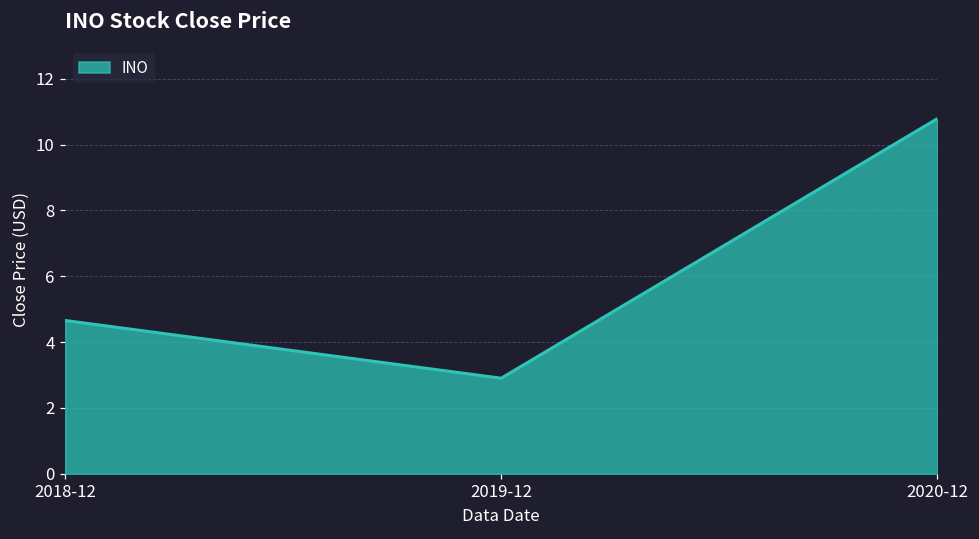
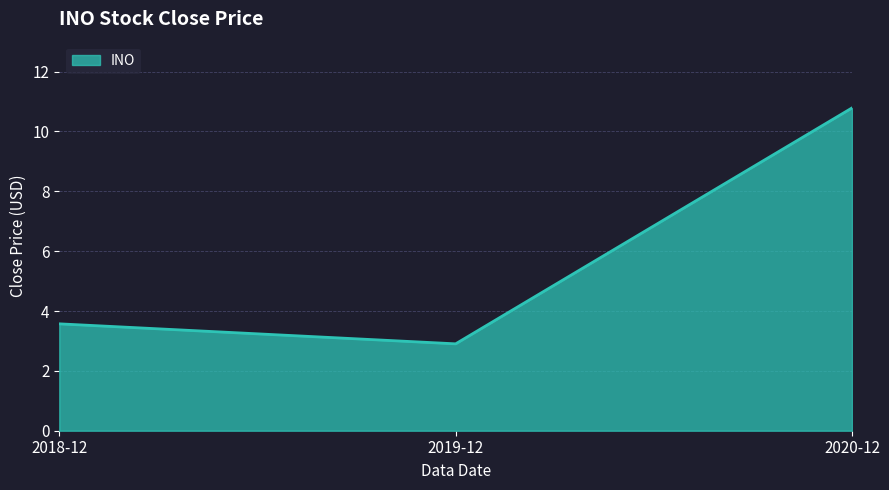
2018-12: 4.7 -> 3.6
